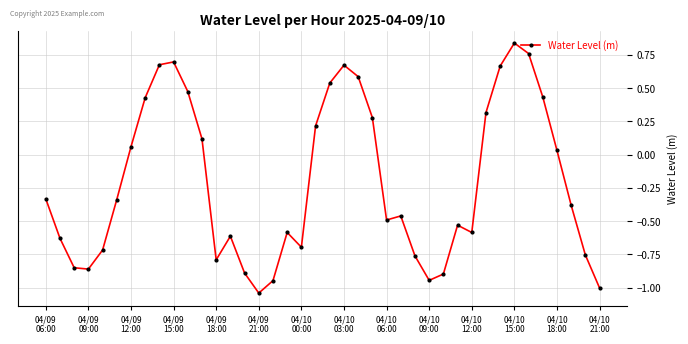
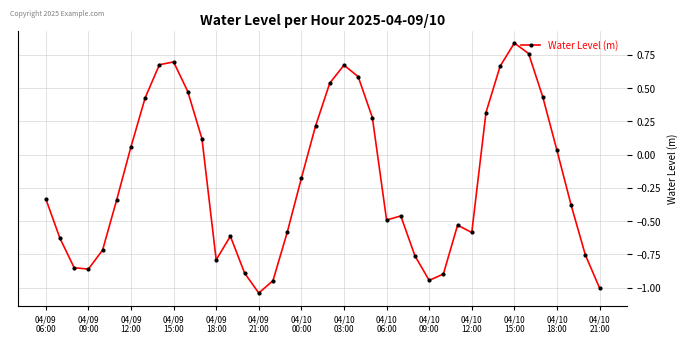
04/10 00:00: -0.70 -> -0.18
